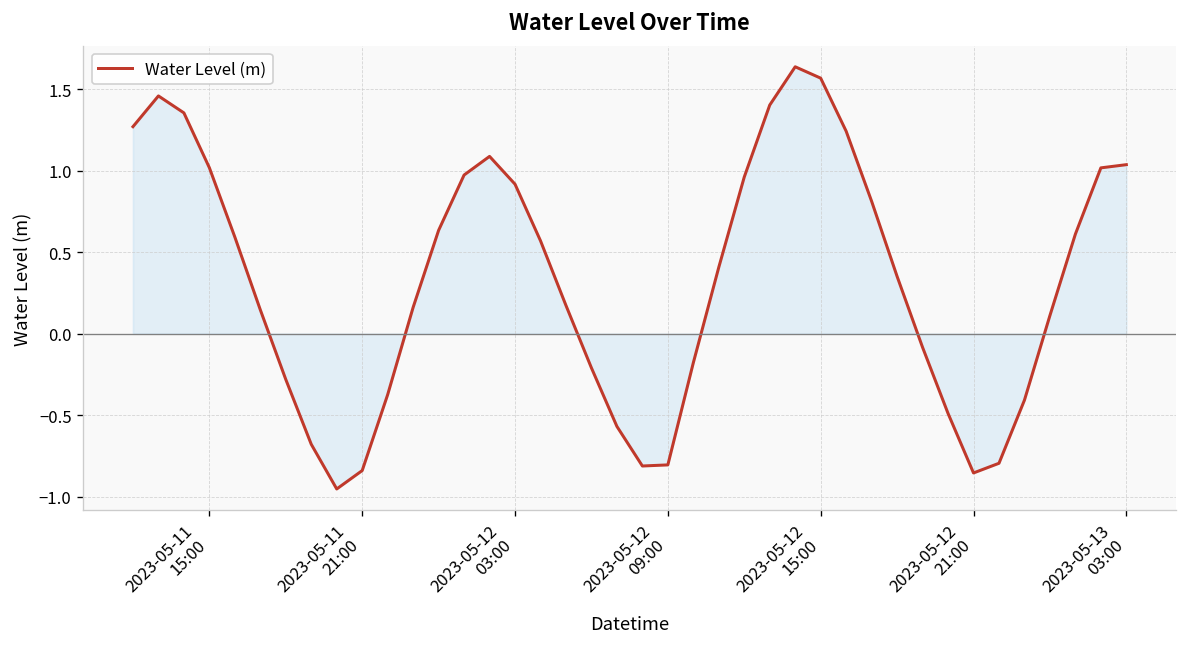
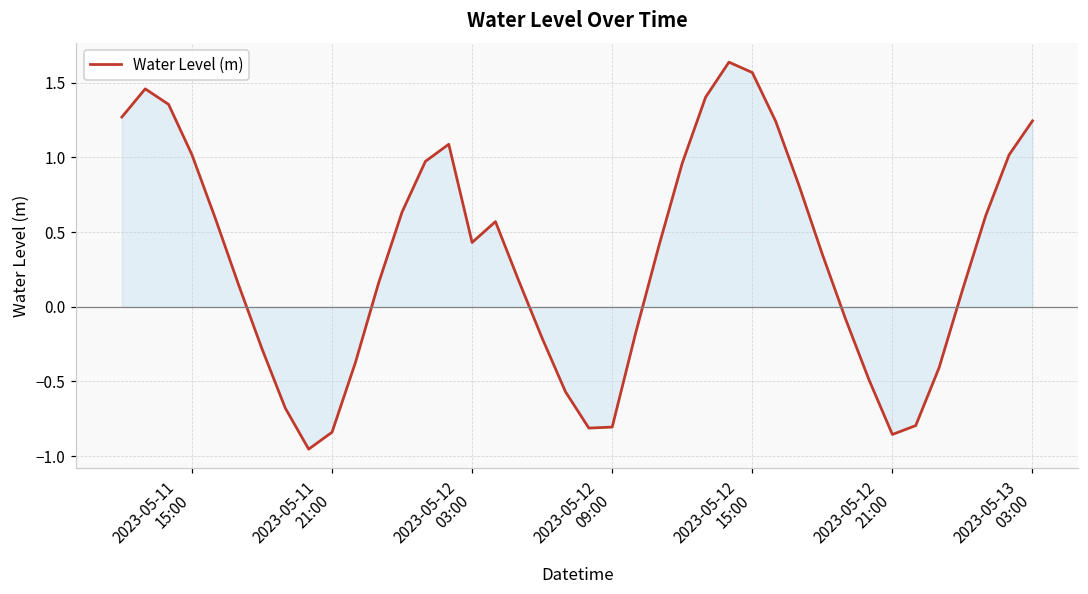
Water Level (m), 2023-05-12 03:00: 0.92 -> 0.43
Water Level (m), 2023-05-13 03:00: 1.04 -> 1.25
